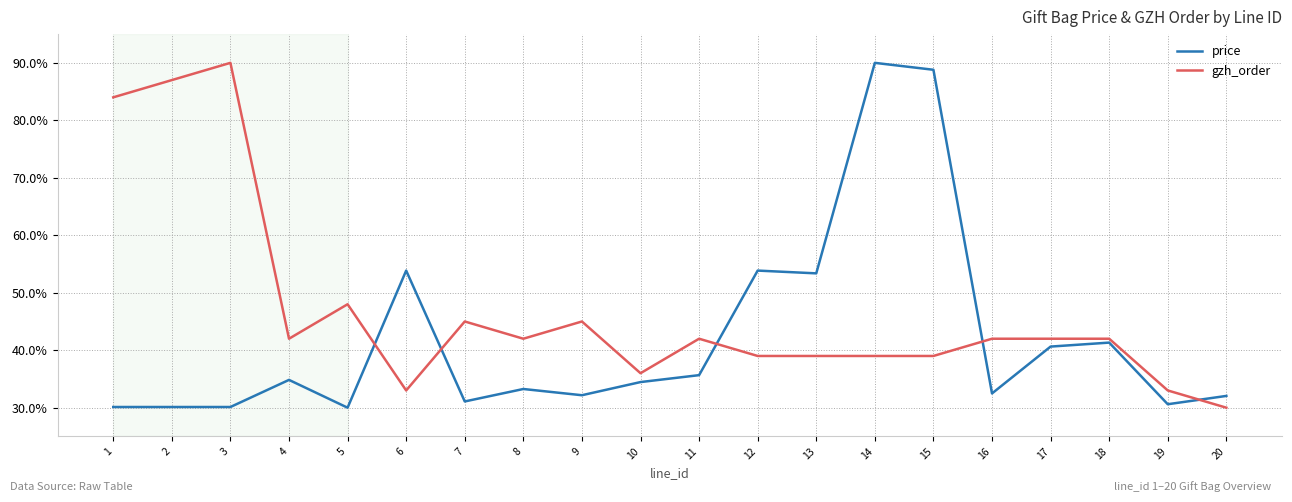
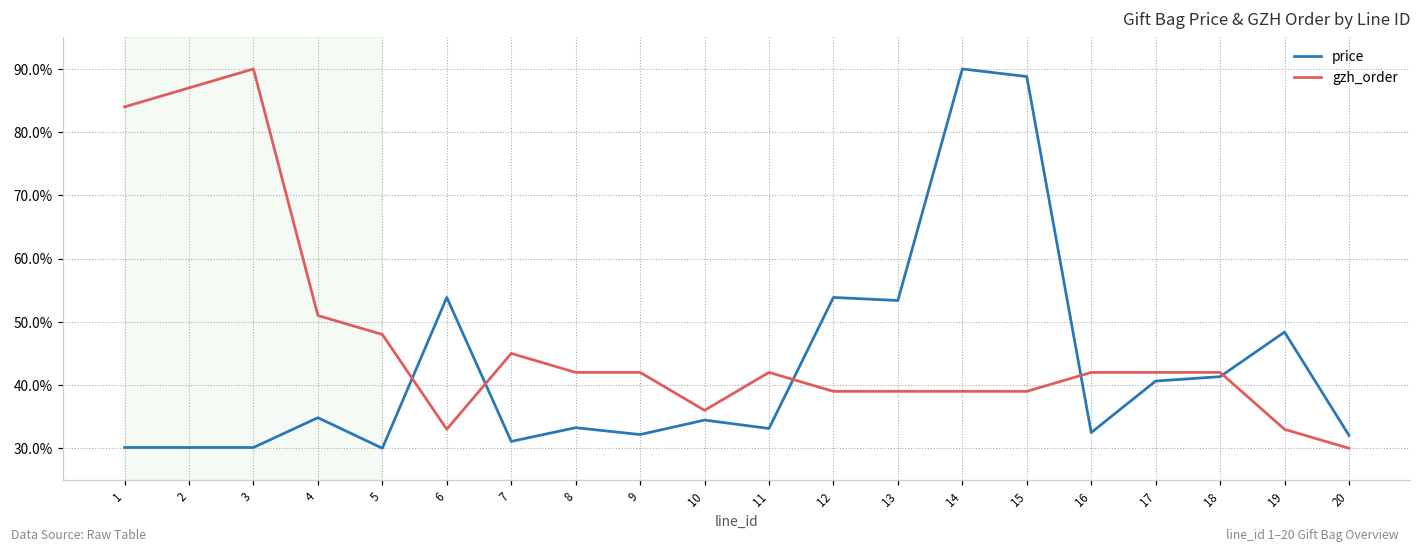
gzh_order, 4: 42% -> 51%
gzh_order, 9: 45% -> 42%
price, 11: 36% -> 33%
price, 19: 31% -> 48%
